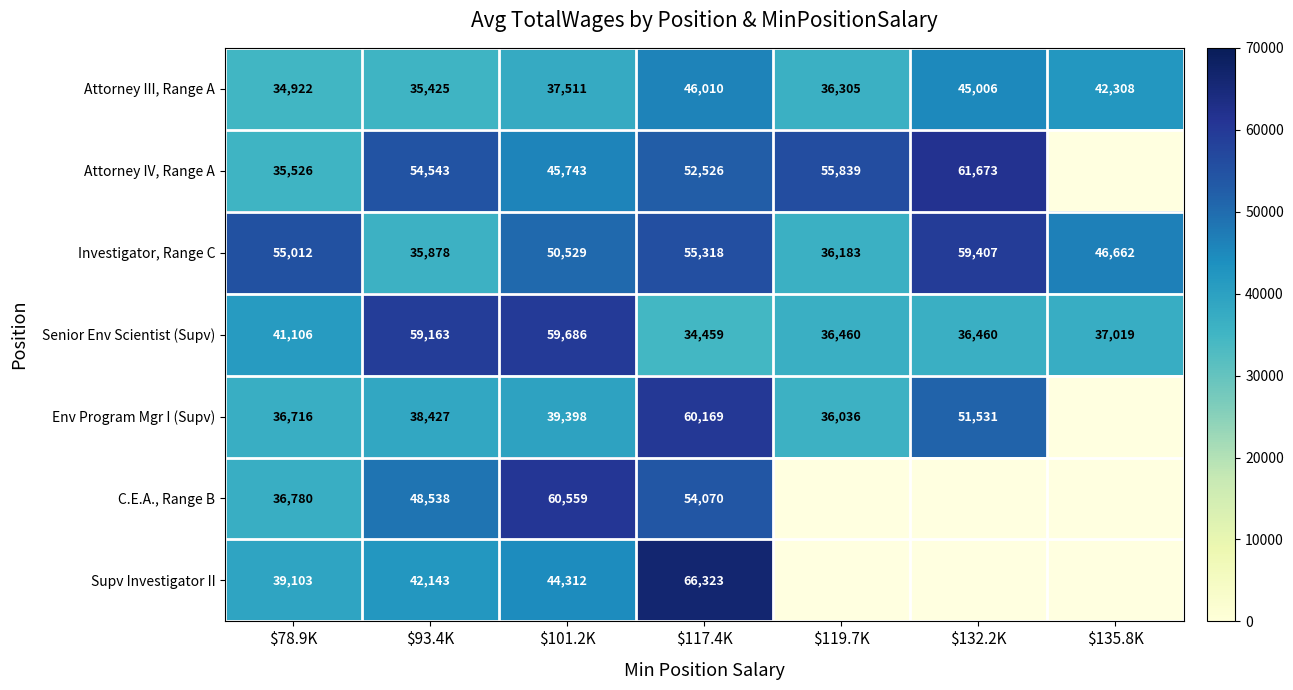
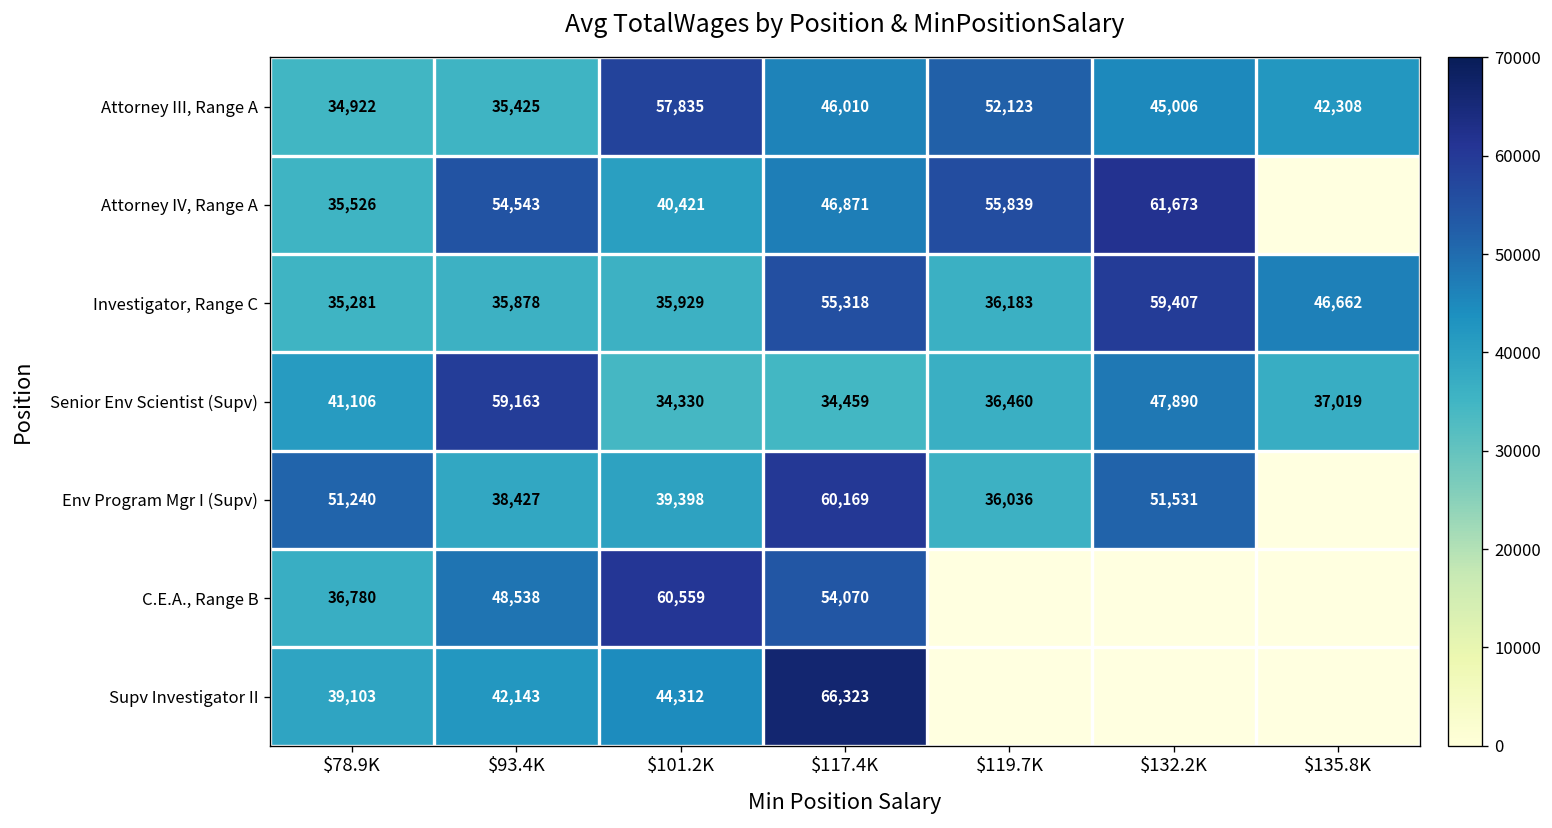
Attorney III, Range A, $101.2K: 37,511 -> 57,835
Attorney III, Range A, $119.7K: 36,305 -> 52,123
Attorney IV, Range A, $101.2K: 45,743 -> 40,421
Attorney IV, Range A, $117.4K: 52,526 -> 46,871
Investigator, Range C, $78.9K: 55,012 -> 35,281
Investigator, Range C, $101.2K: 50,529 -> 35,929
Senior Env Scientist (Supv), $101.2K: 59,686 -> 34,330
Senior Env Scientist (Supv), $132.2K: 36,460 -> 47,890
Env Program Mgr I (Supv), $78.9K: 36,716 -> 51,240
